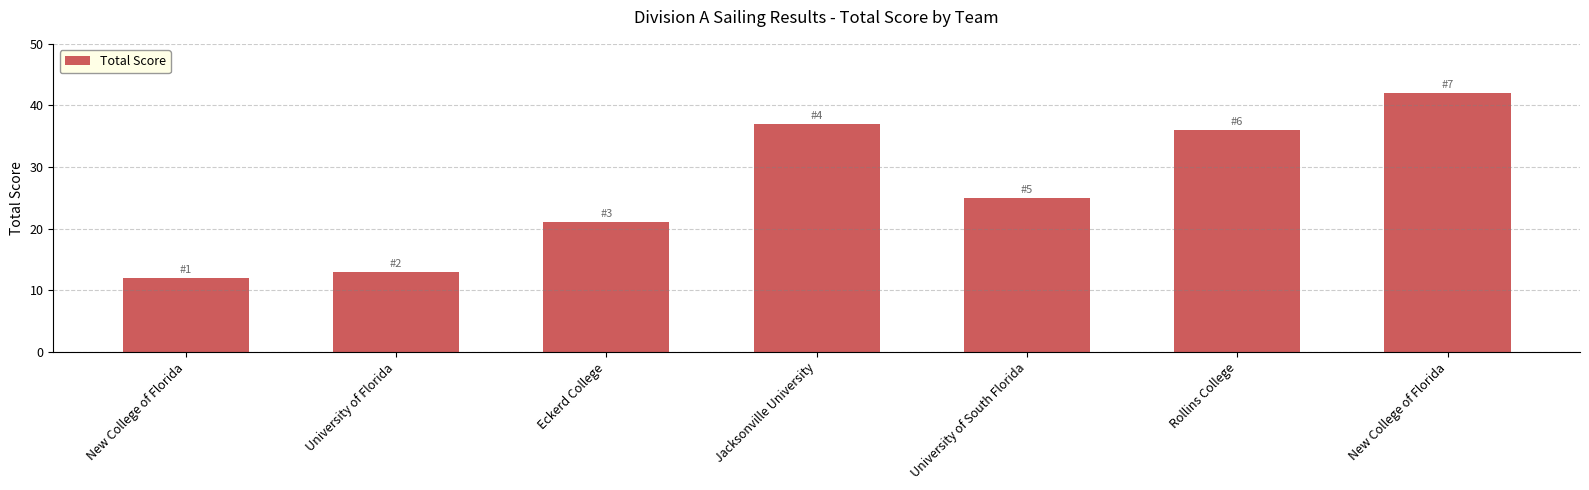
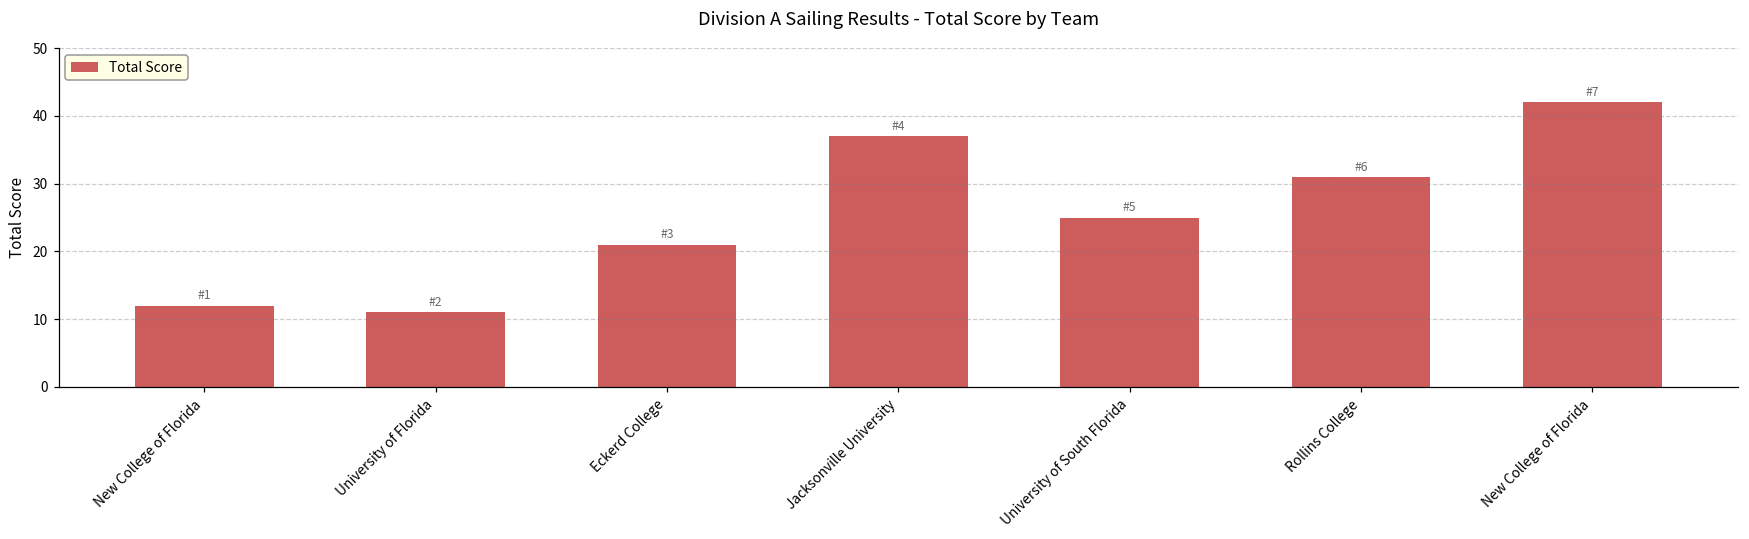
University of Florida: 13 -> 11
Rollins College: 36 -> 31
